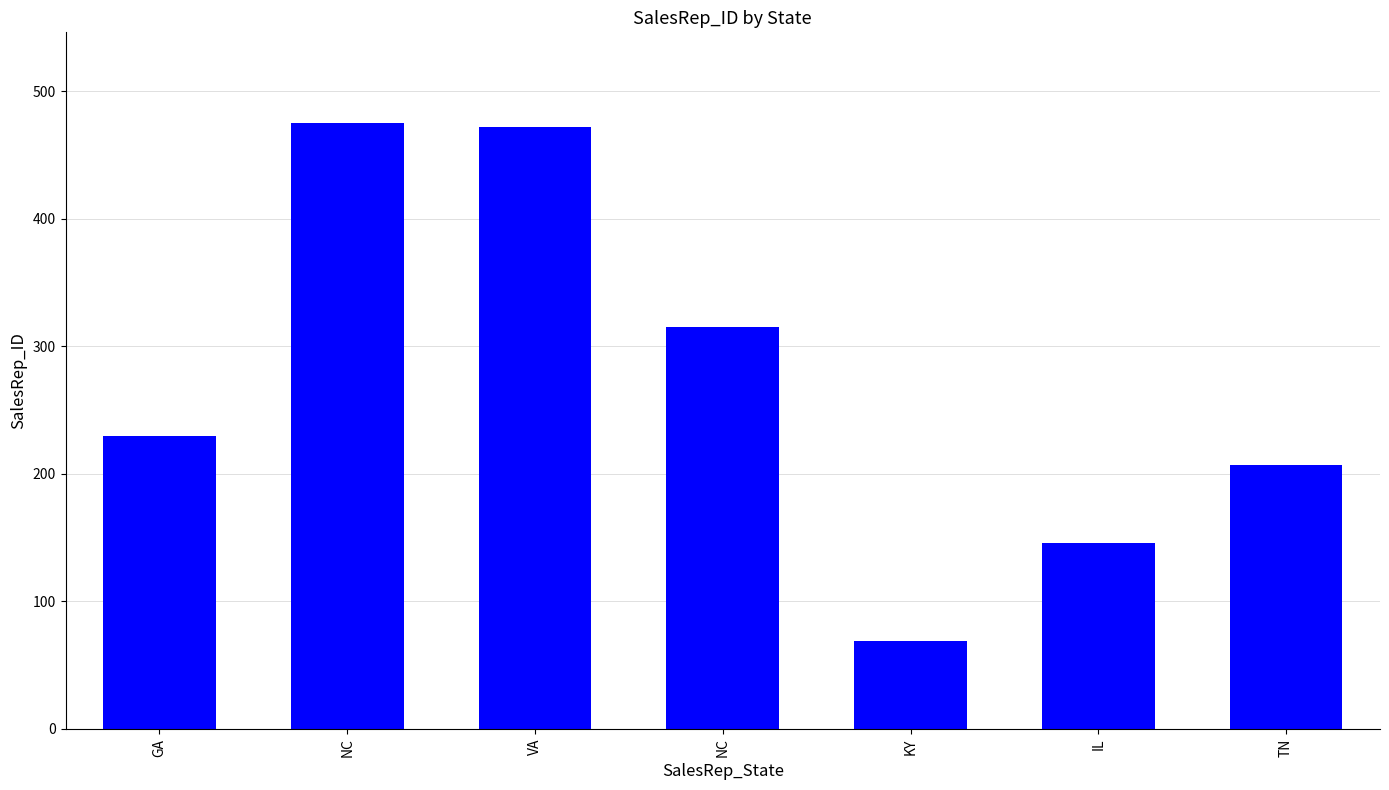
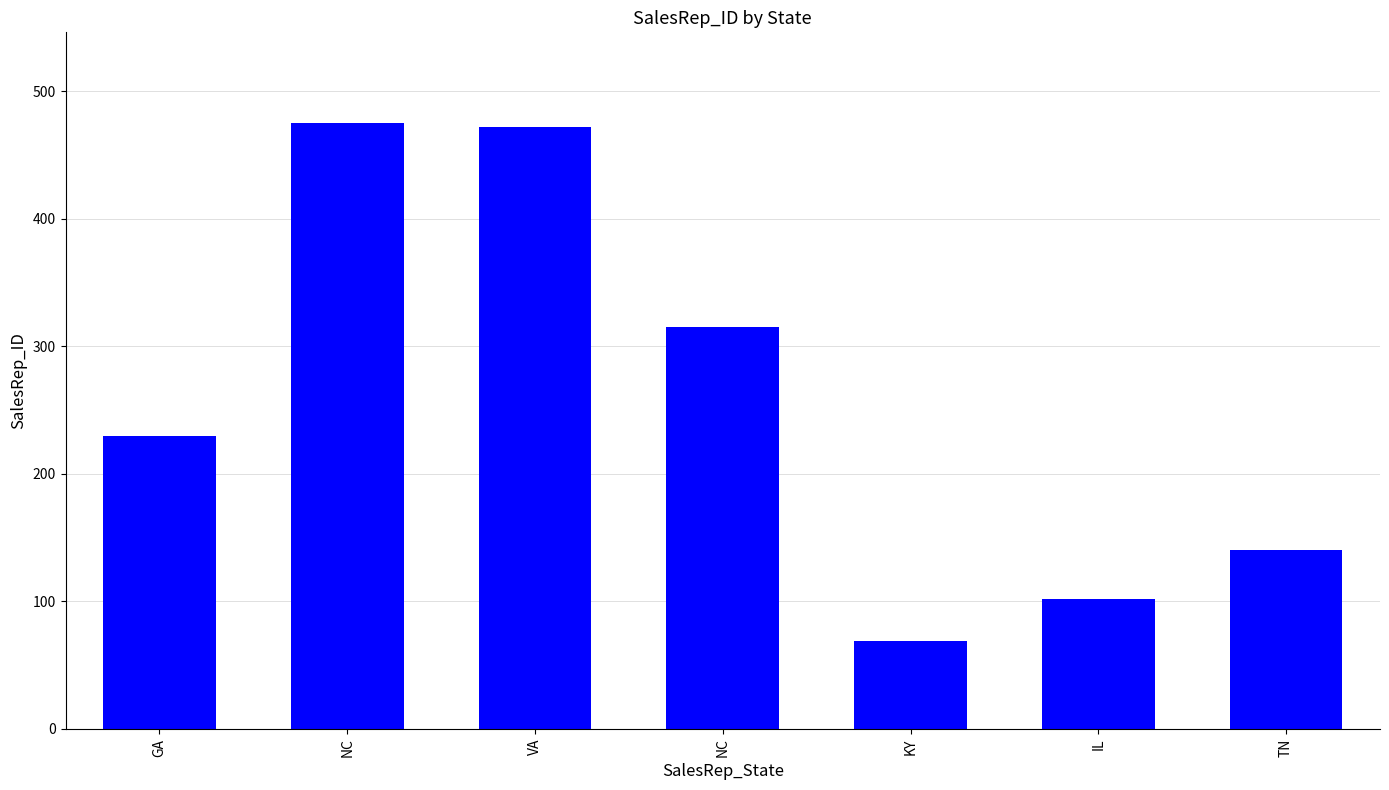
IL: 146 -> 102
TN: 207 -> 140
